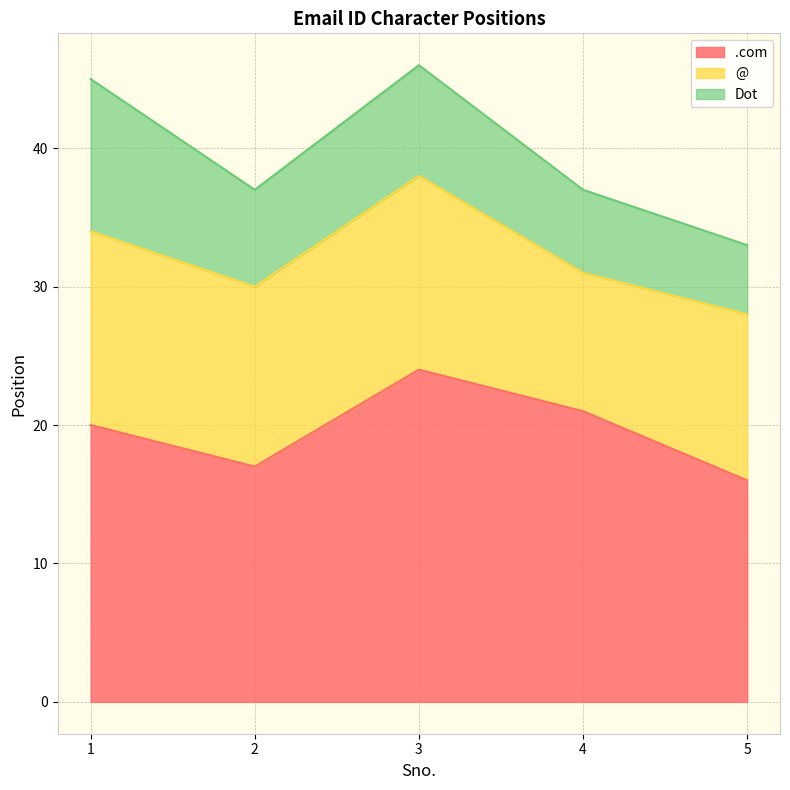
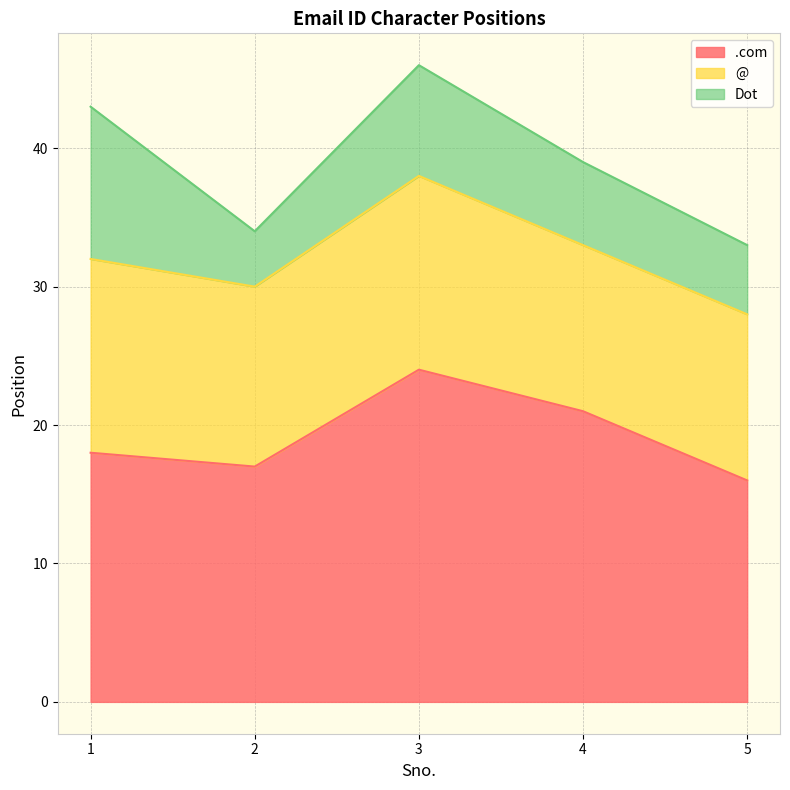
.com, 1: 20 -> 18
Dot, 2: 7 -> 4
@, 4: 10 -> 12
